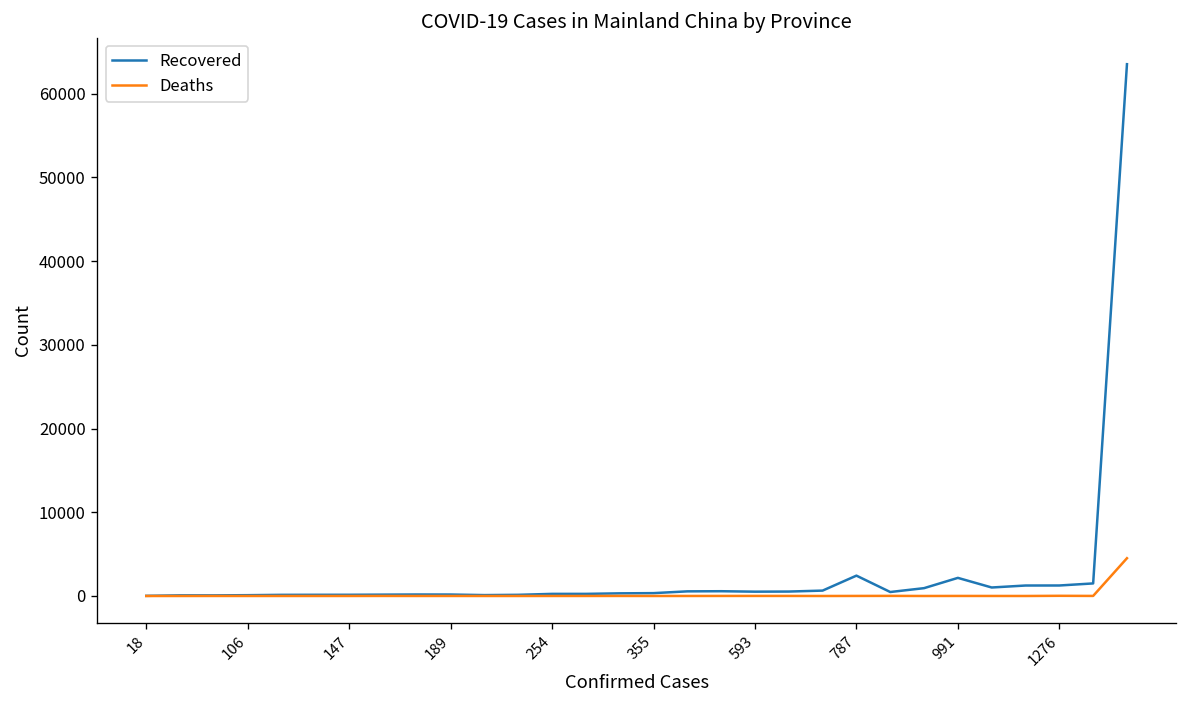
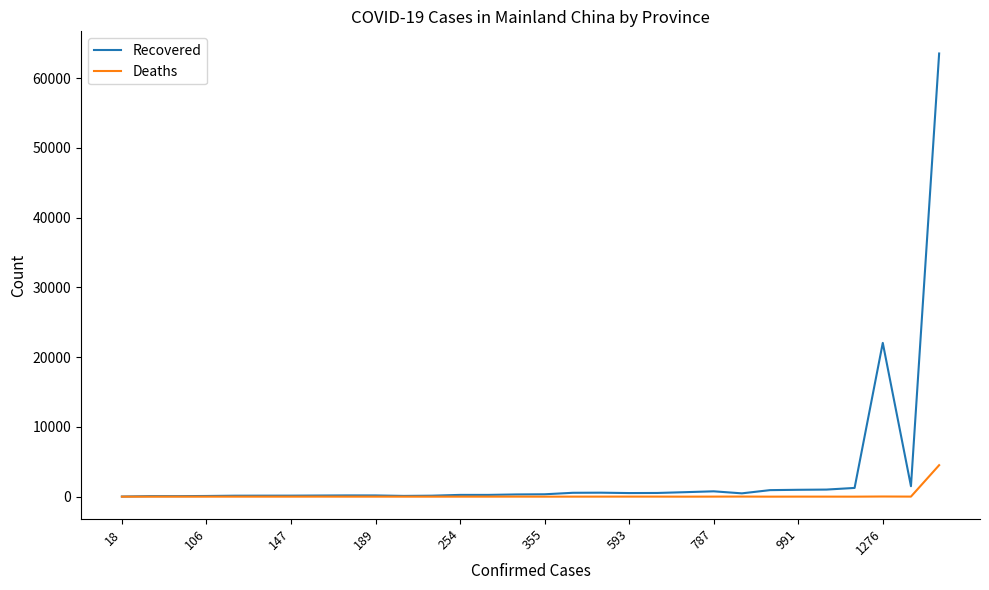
Recovered, 787: 2000 -> 1000
Recovered, 991: 2000 -> 1000
Recovered, 1276: 1000 -> 22000
